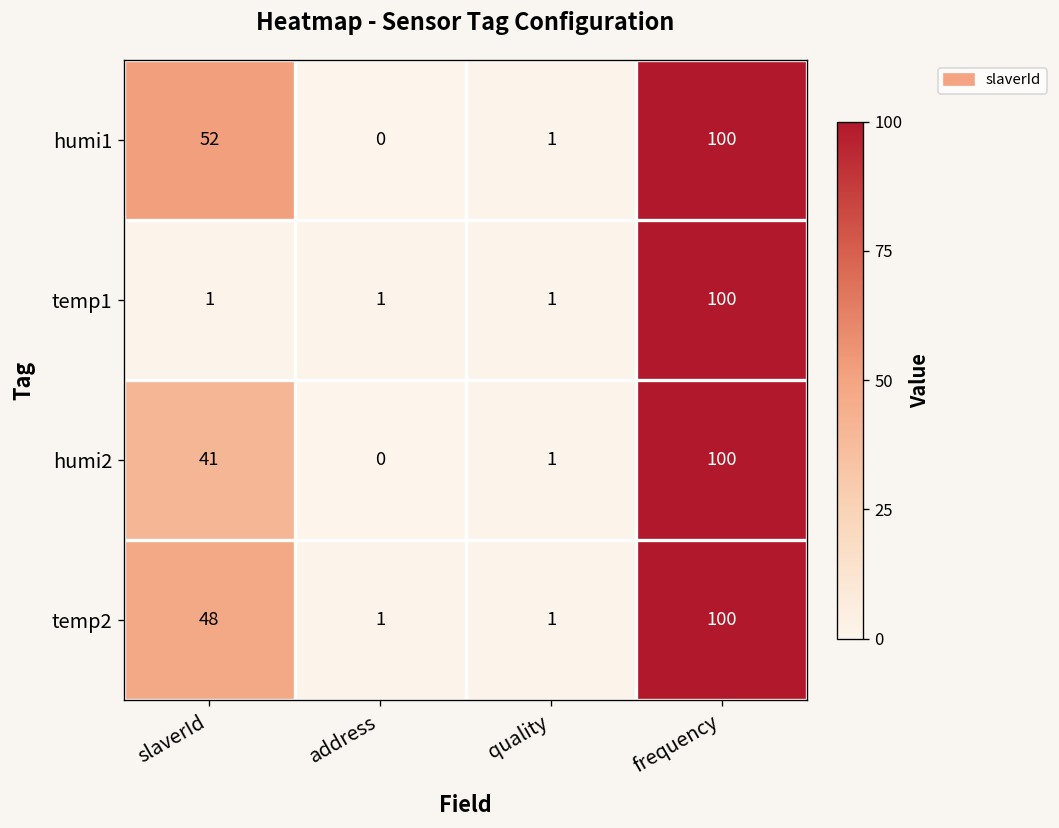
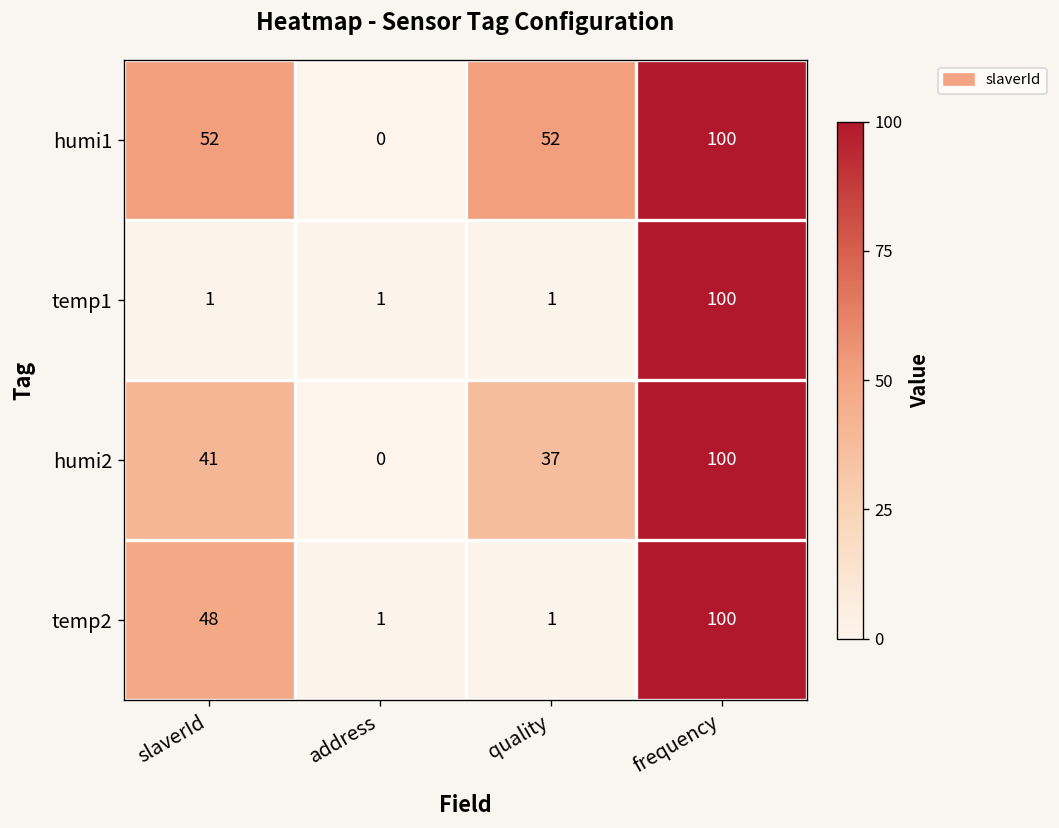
humi1, quality: 1 -> 52
humi2, quality: 1 -> 37
